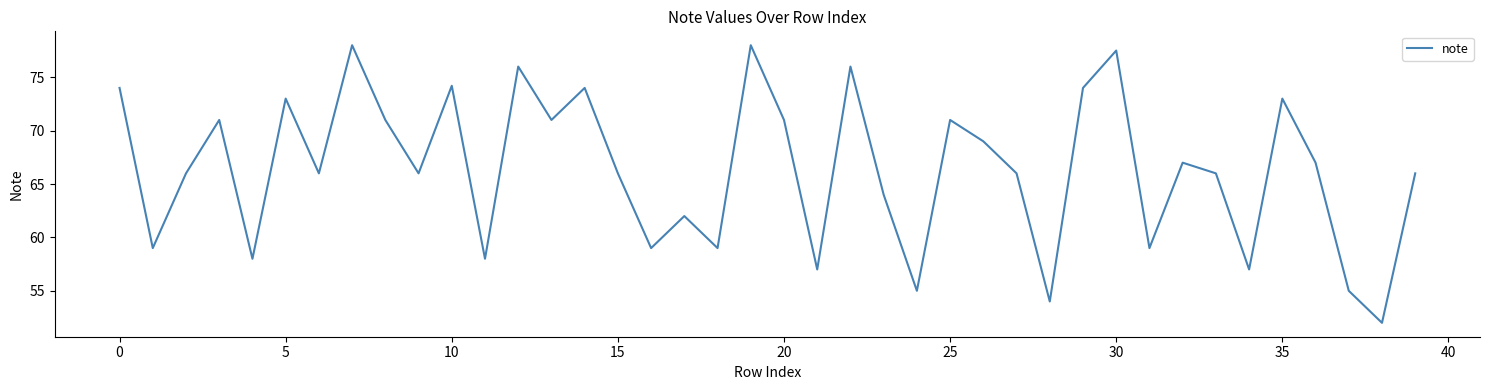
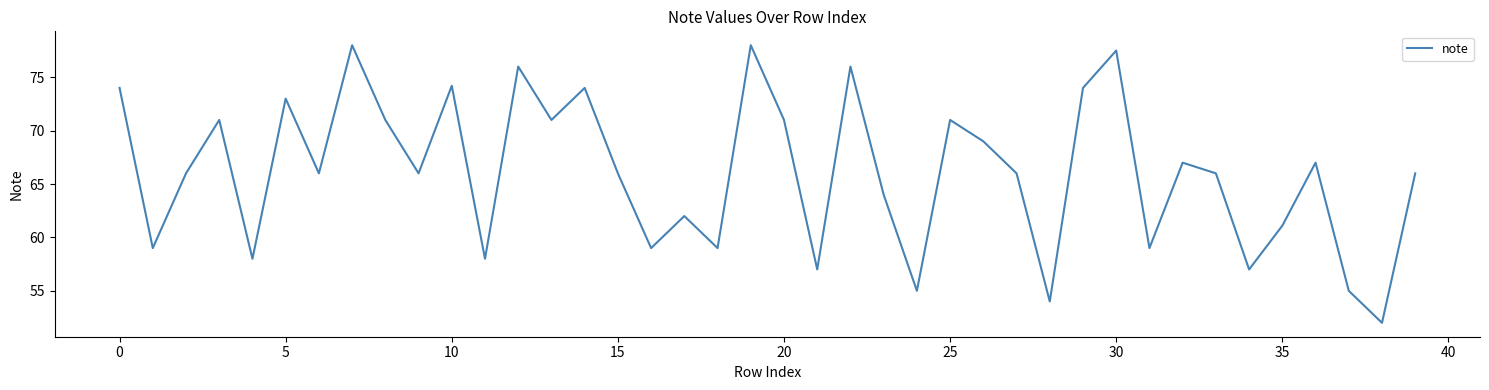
35: 73.0 -> 61.1
